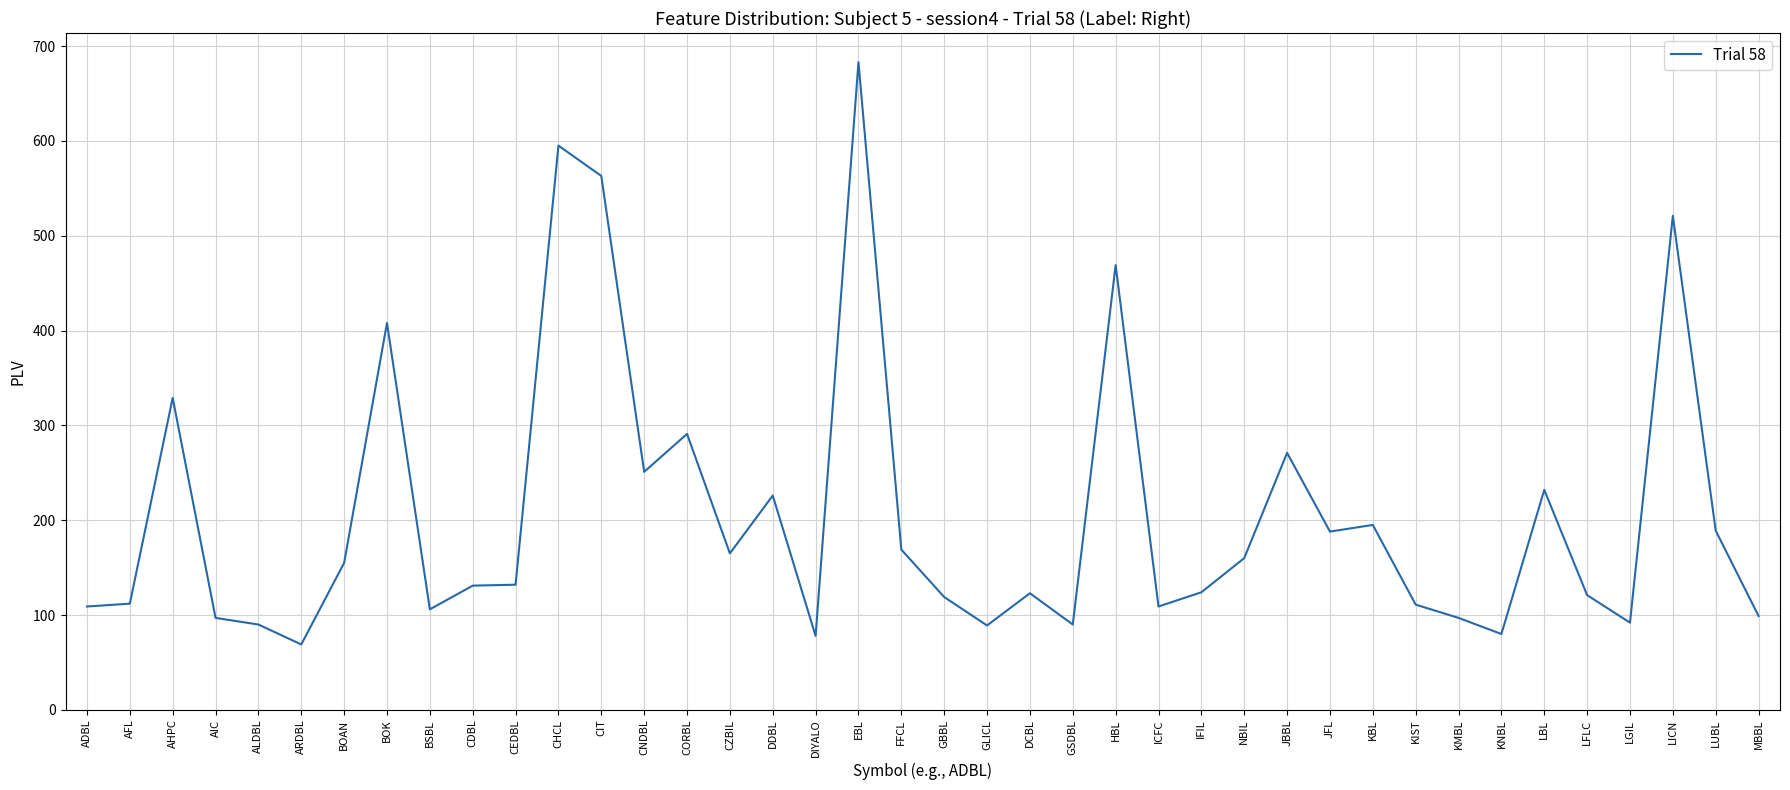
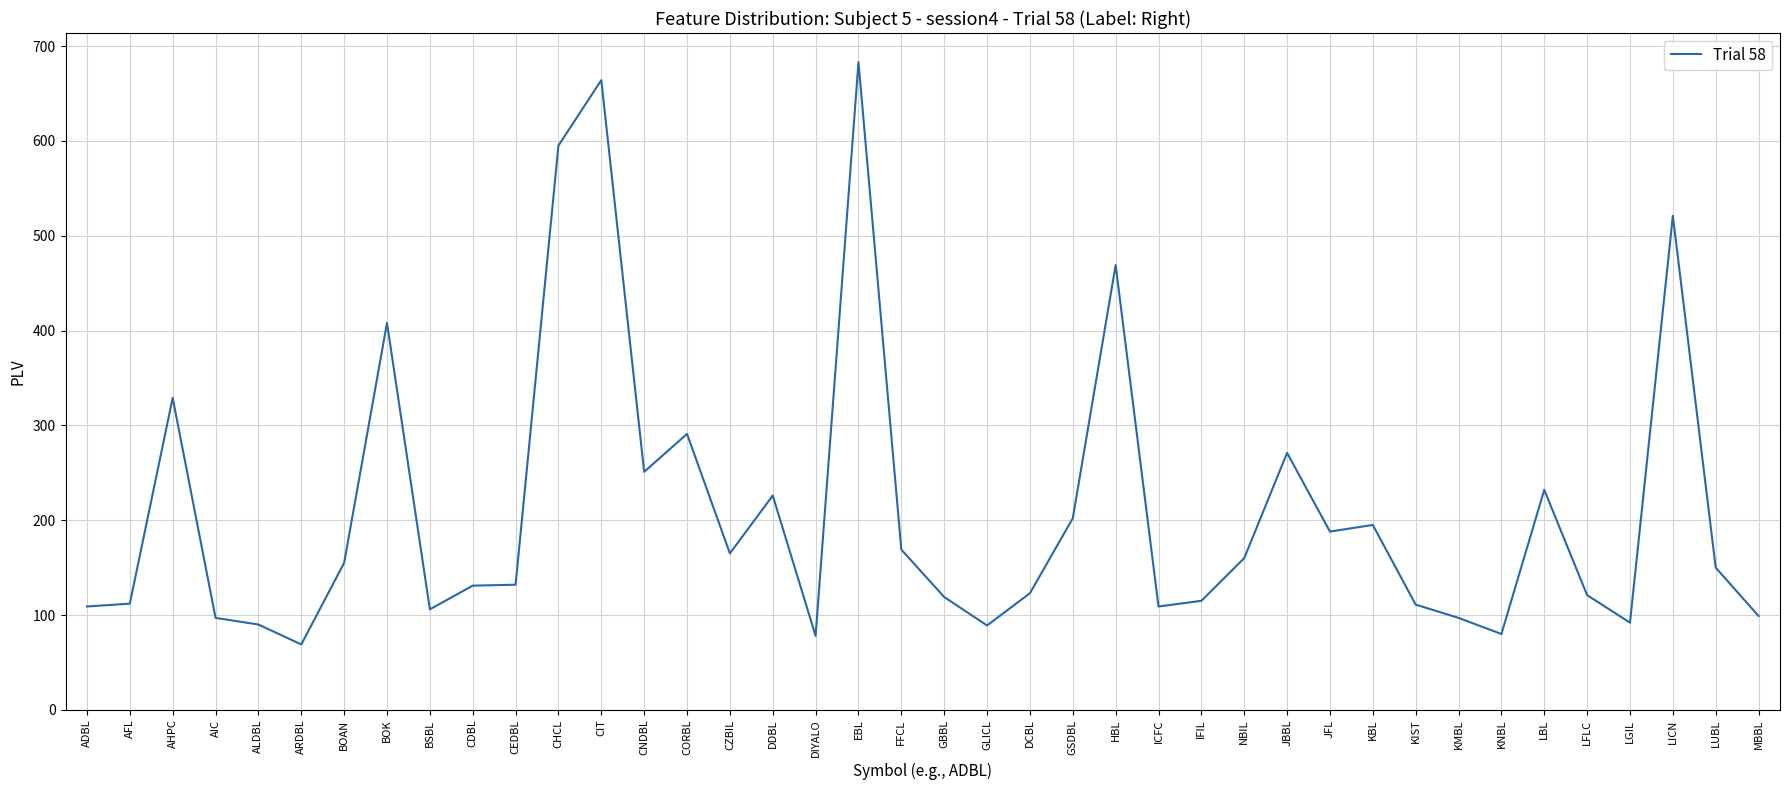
CIT: 560 -> 660
GSDBL: 90 -> 200
IFIL: 124 -> 115
LUBL: 190 -> 150
